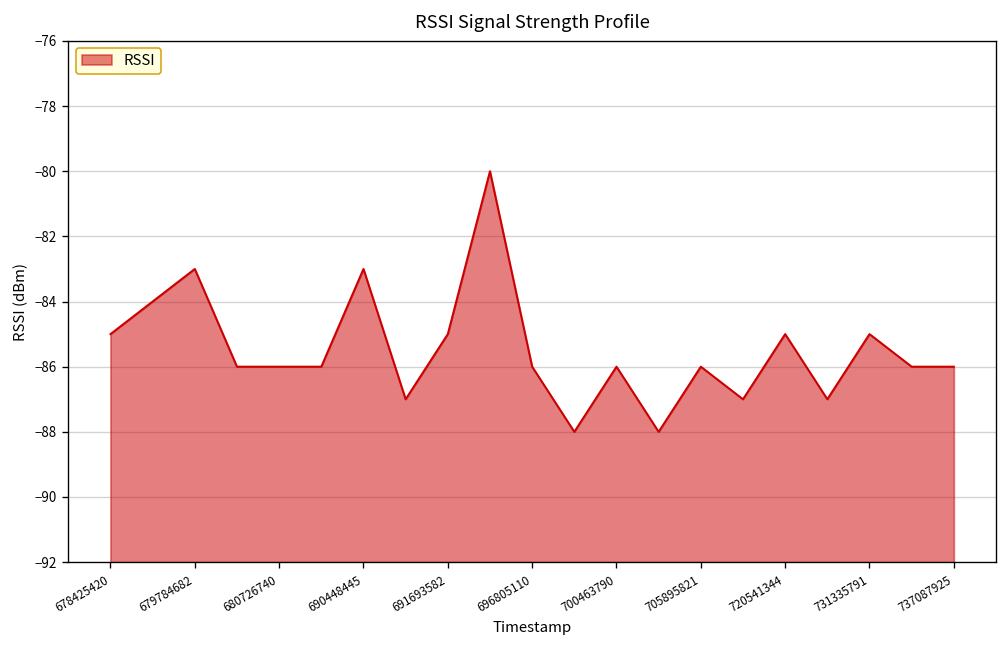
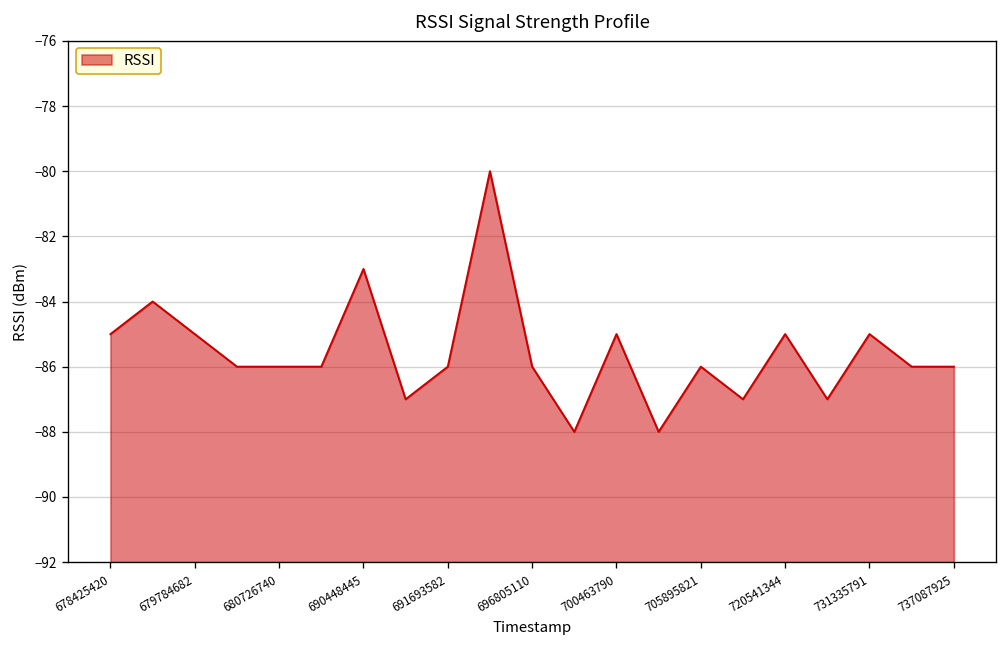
679784682: -83 -> -85
691693582: -85 -> -86
700463790: -86 -> -85
